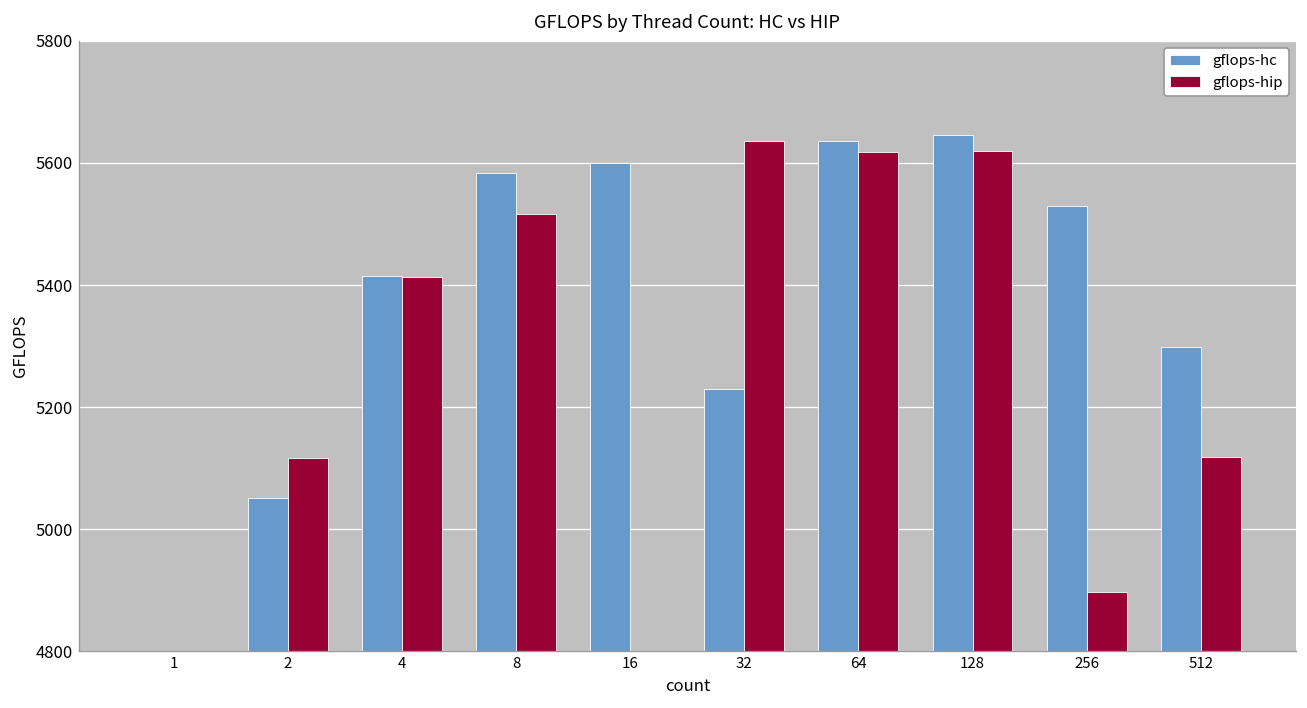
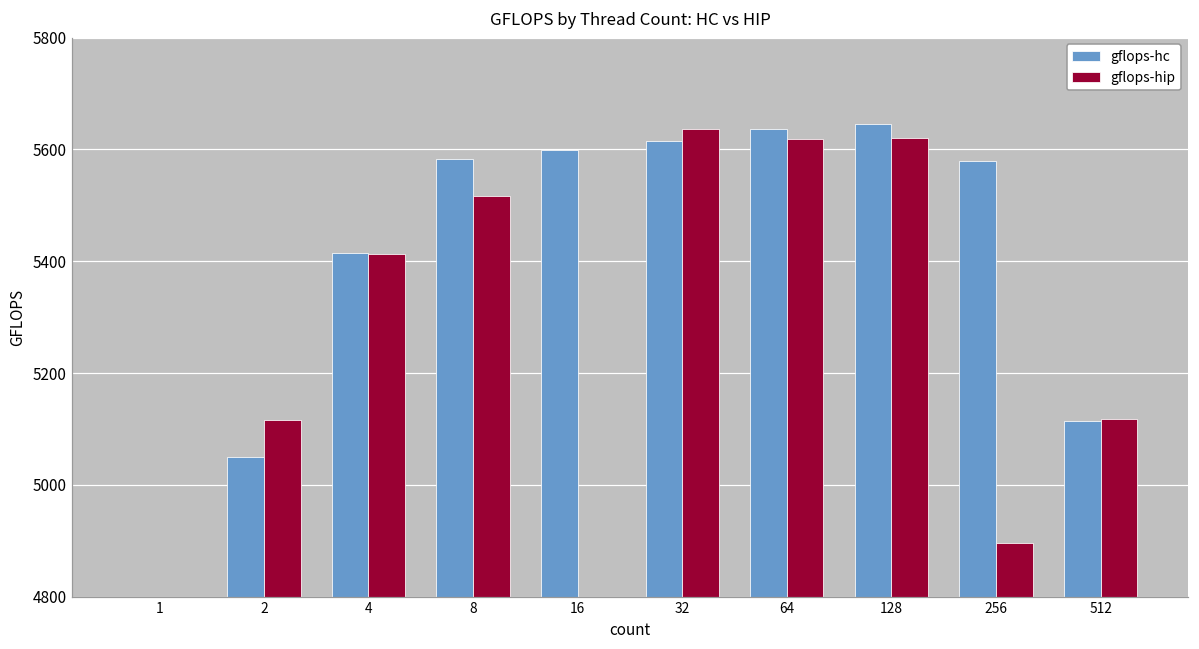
gflops-hc, 32: 5230 -> 5610
gflops-hc, 256: 5530 -> 5580
gflops-hc, 512: 5300 -> 5110
